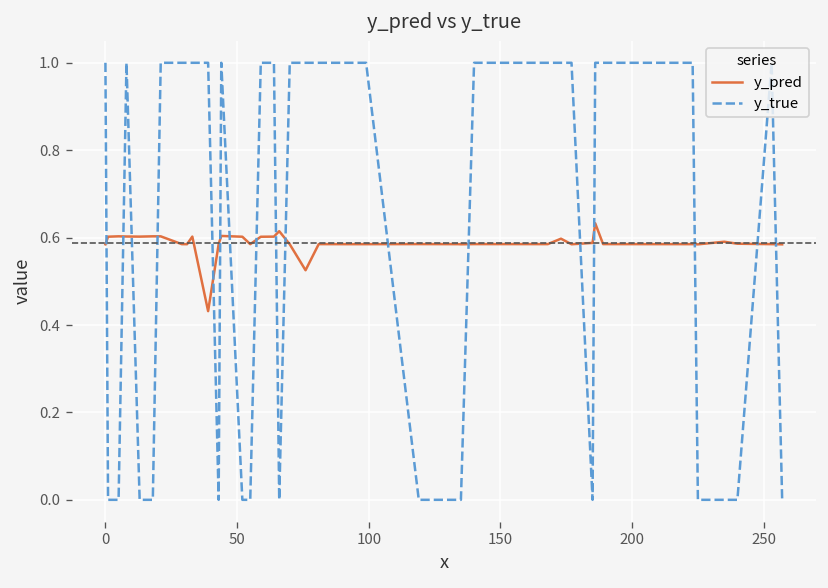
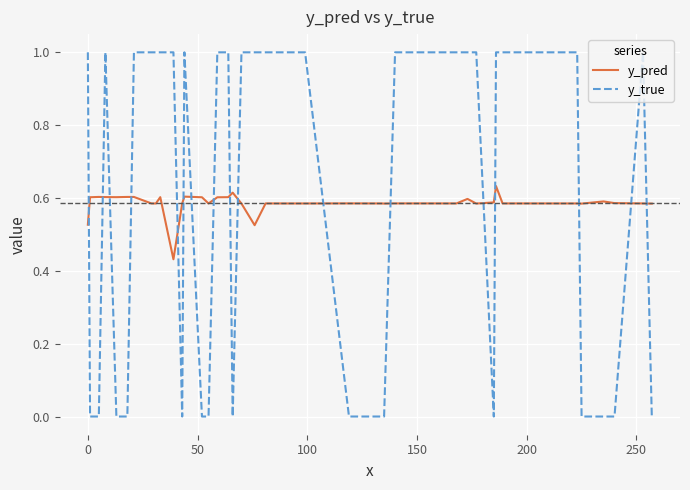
y_pred, 0: 0.58 -> 0.53
